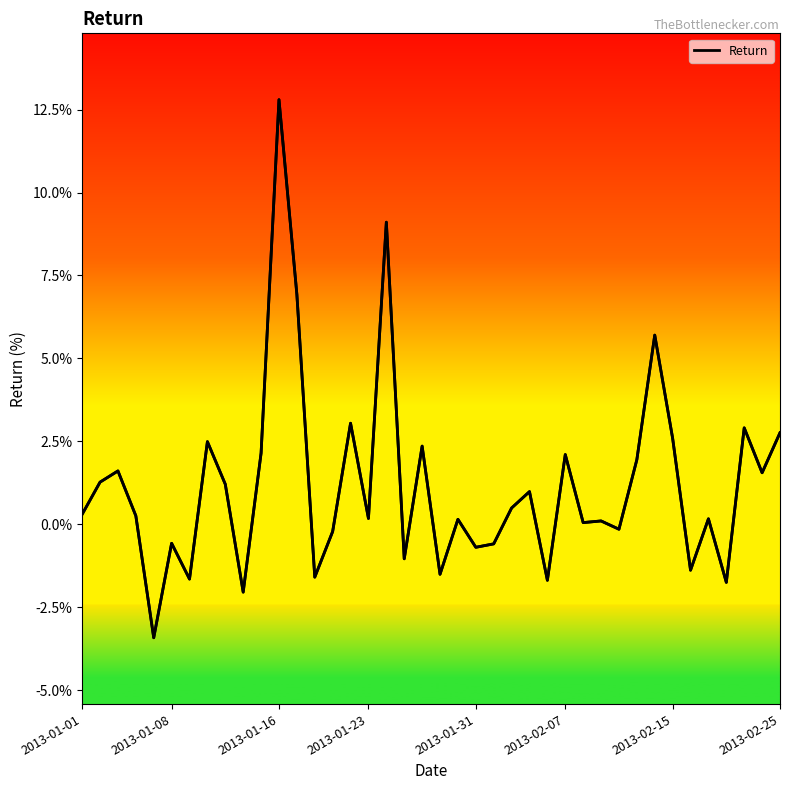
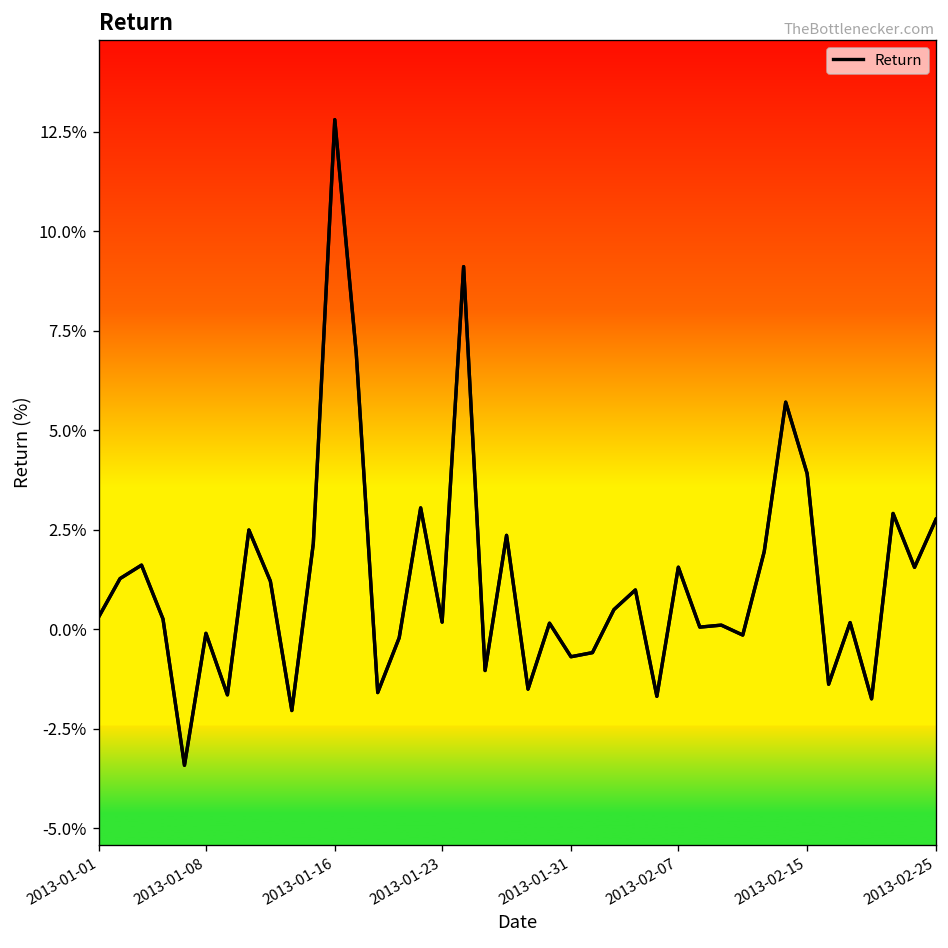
2013-01-08: -0.6% -> -0.1%
2013-02-07: 2.1% -> 1.6%
2013-02-15: 2.6% -> 3.9%
